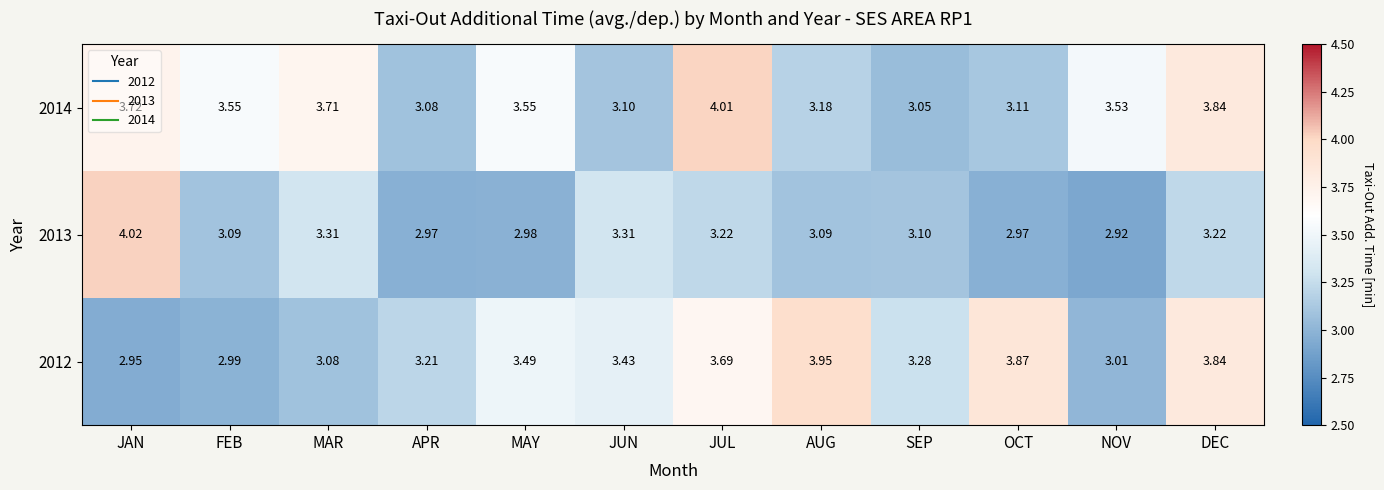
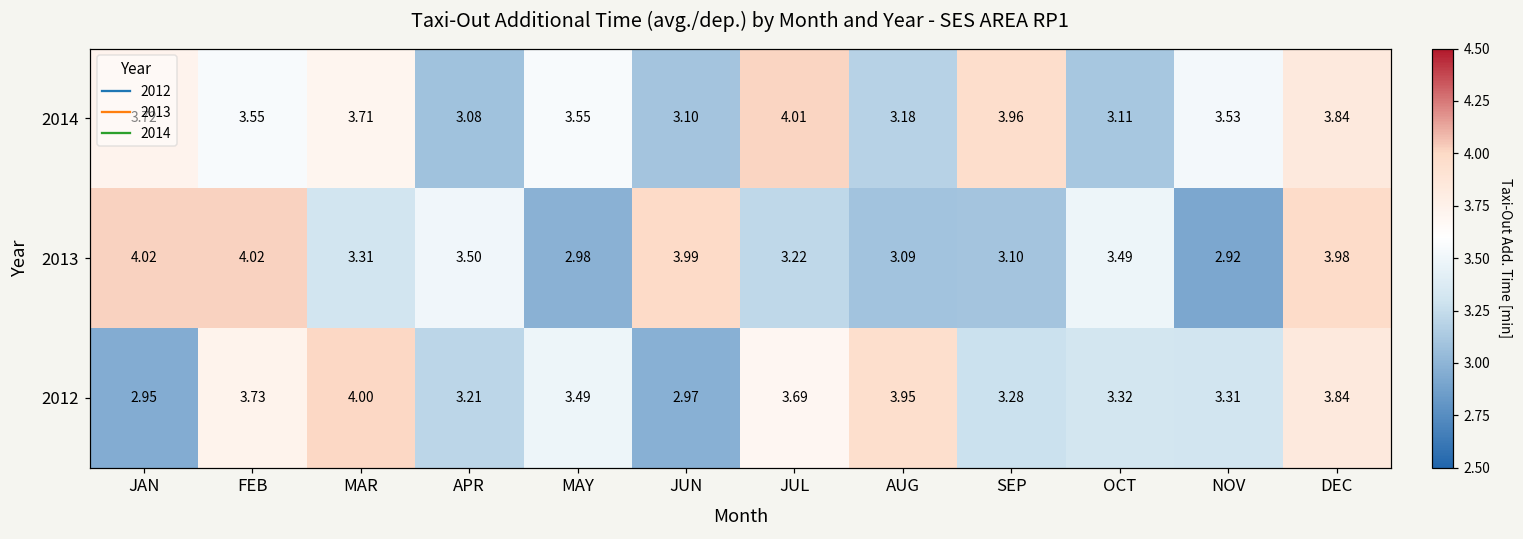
2014, SEP: 3.05 -> 3.96
2013, FEB: 3.09 -> 4.02
2013, APR: 2.97 -> 3.50
2013, JUN: 3.31 -> 3.99
2013, OCT: 2.97 -> 3.49
2013, DEC: 3.22 -> 3.98
2012, FEB: 2.99 -> 3.73
2012, MAR: 3.08 -> 4.00
2012, JUN: 3.43 -> 2.97
2012, OCT: 3.87 -> 3.32
2012, NOV: 3.01 -> 3.31
